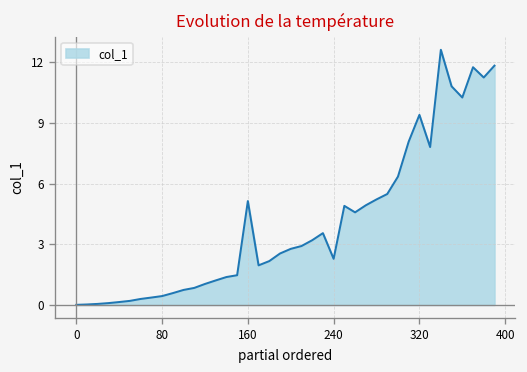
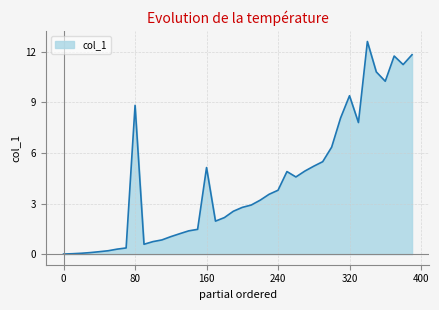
80: 0.4 -> 8.8
240: 2.3 -> 3.8
